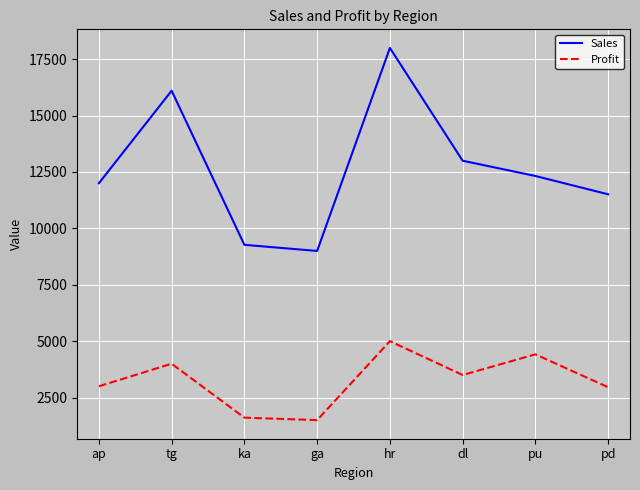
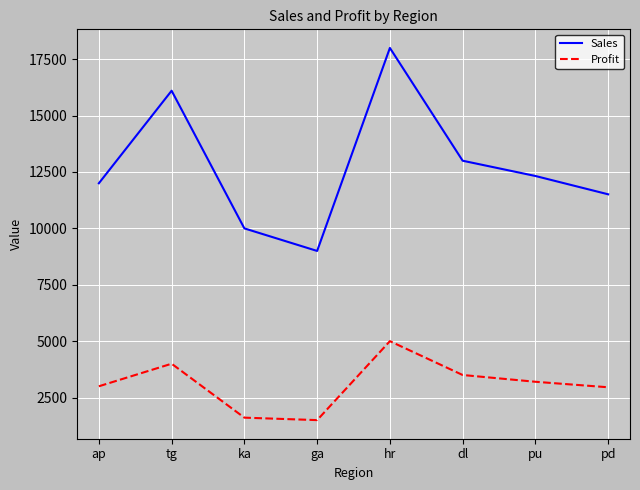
Sales, ka: 9300 -> 10000
Profit, pu: 4400 -> 3200
